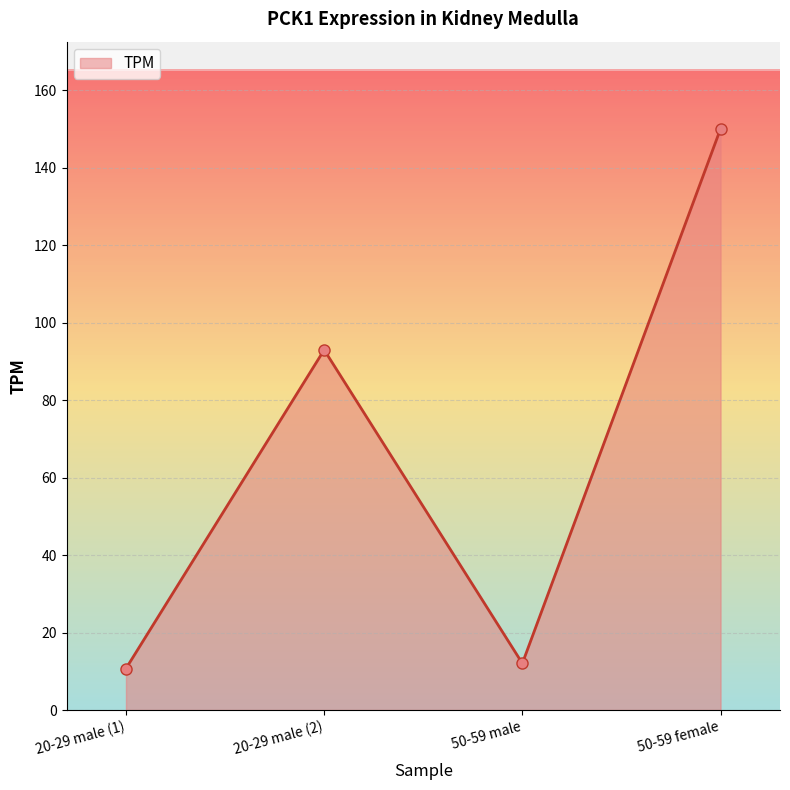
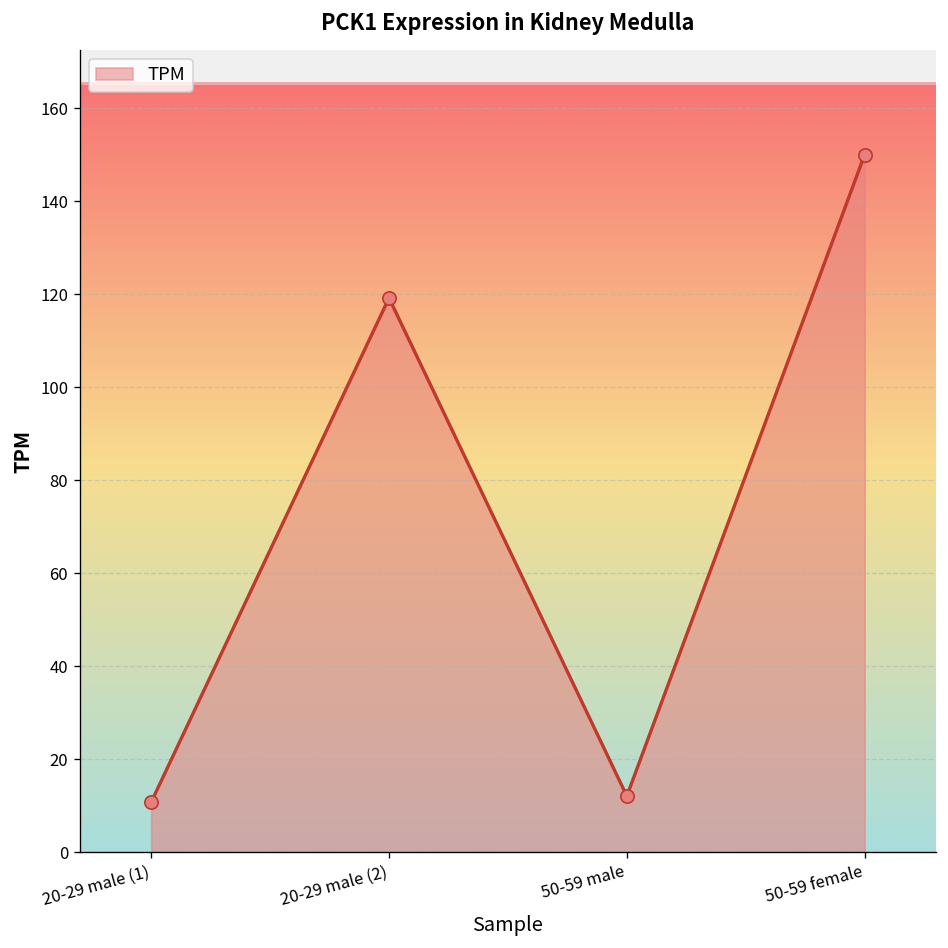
20-29 male (2): 93 -> 119
